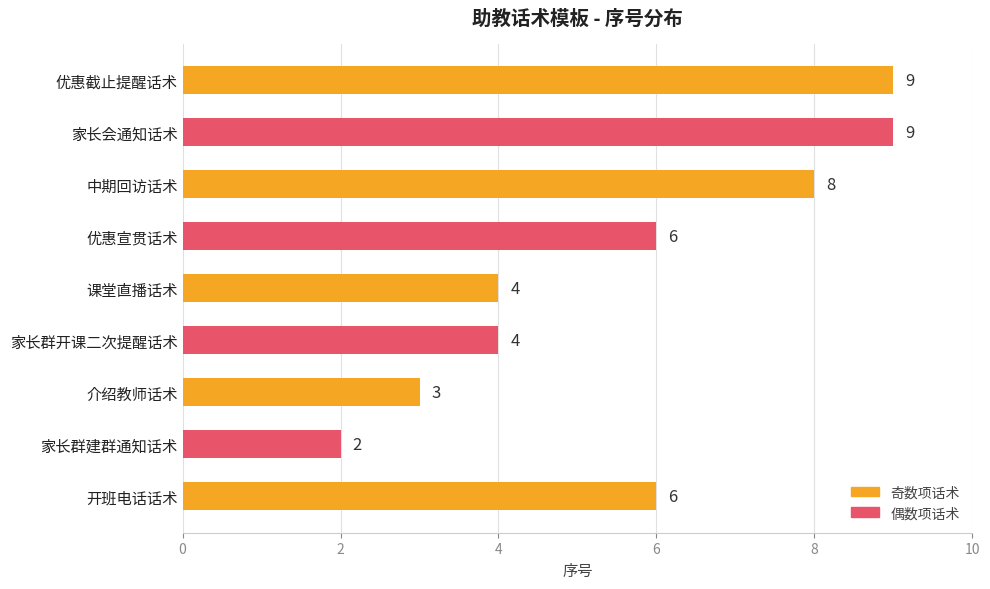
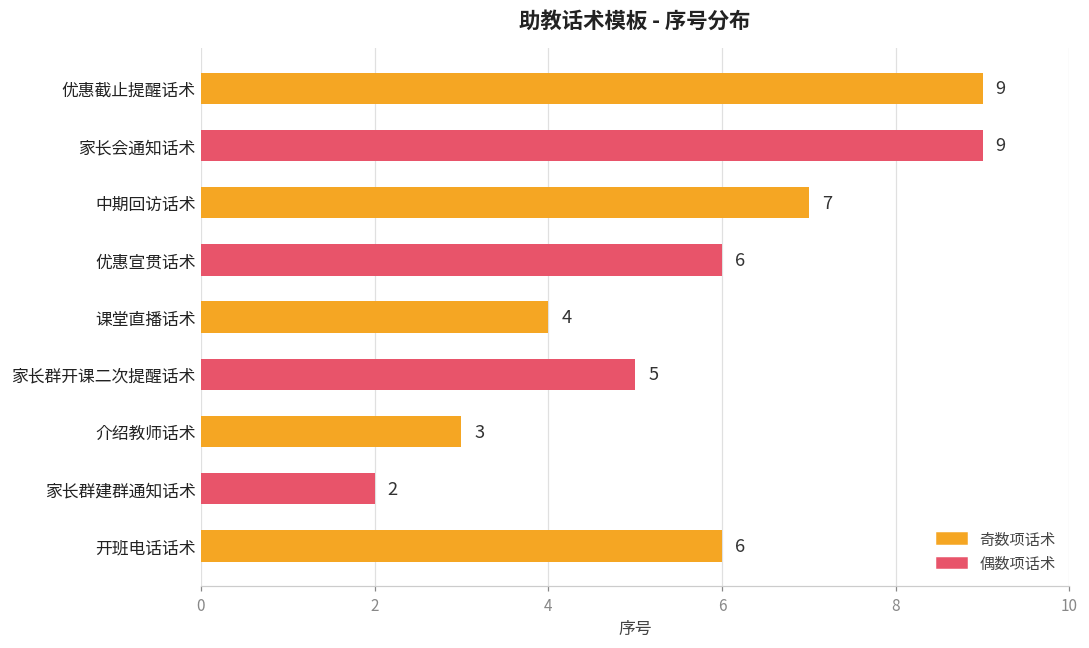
中期回访话术: 8 -> 7
家长群开课二次提醒话术: 4 -> 5
